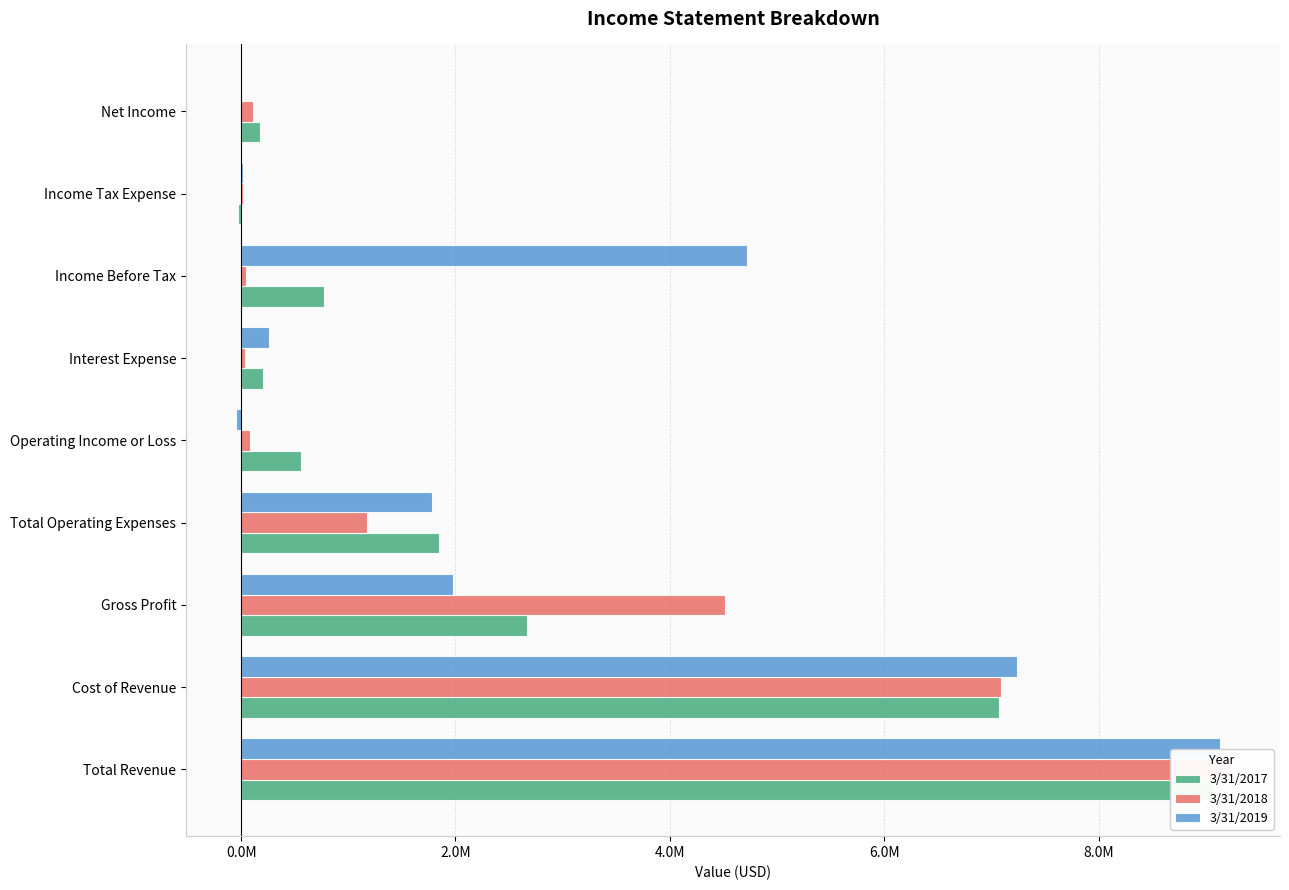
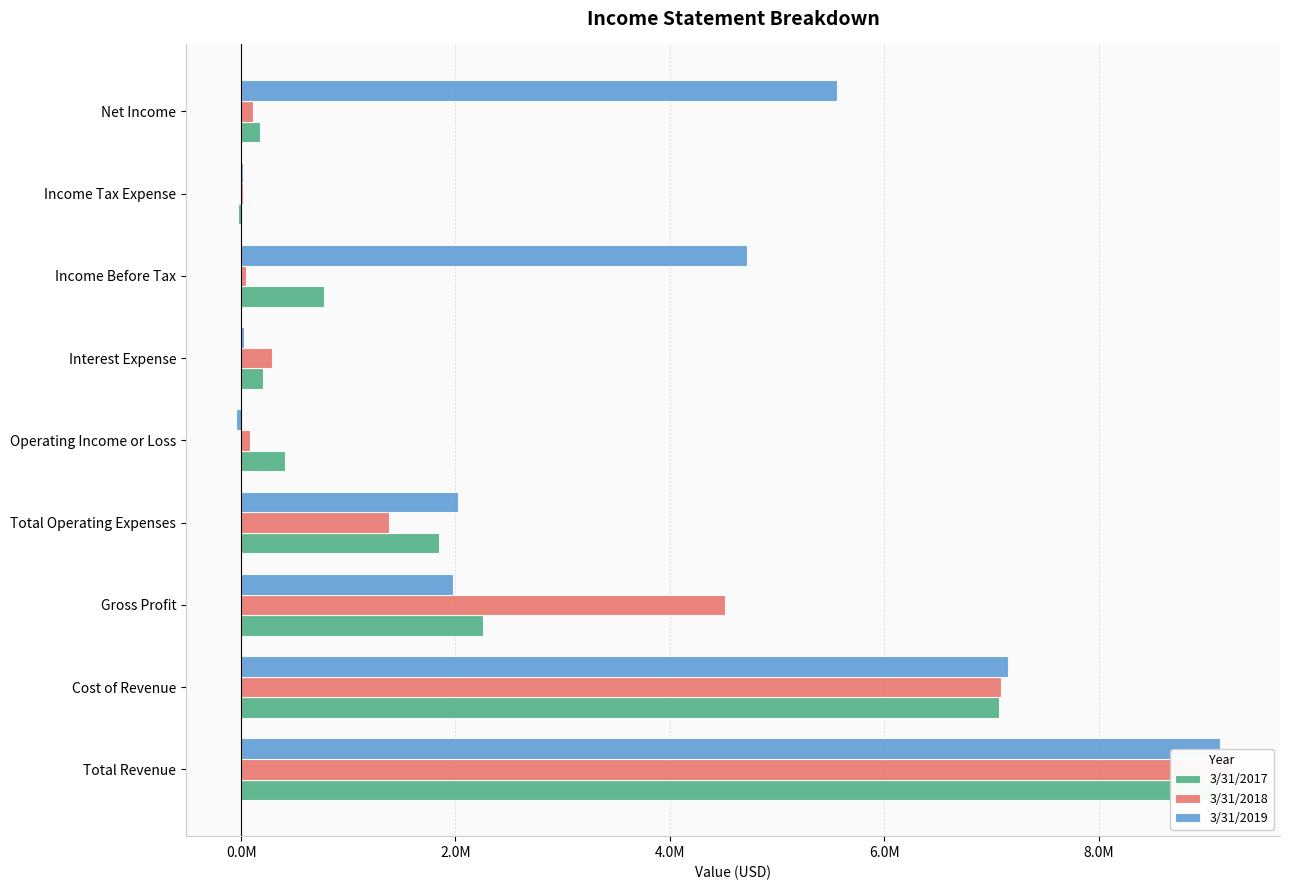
3/31/2019, Net Income: 0 -> 5560000
3/31/2019, Interest Expense: 260000 -> 30000
3/31/2018, Interest Expense: 30000 -> 290000
3/31/2017, Operating Income or Loss: 560000 -> 410000
3/31/2019, Total Operating Expenses: 1780000 -> 2030000
3/31/2018, Total Operating Expenses: 1170000 -> 1380000
3/31/2017, Gross Profit: 2660000 -> 2260000
3/31/2019, Cost of Revenue: 7240000 -> 7160000
